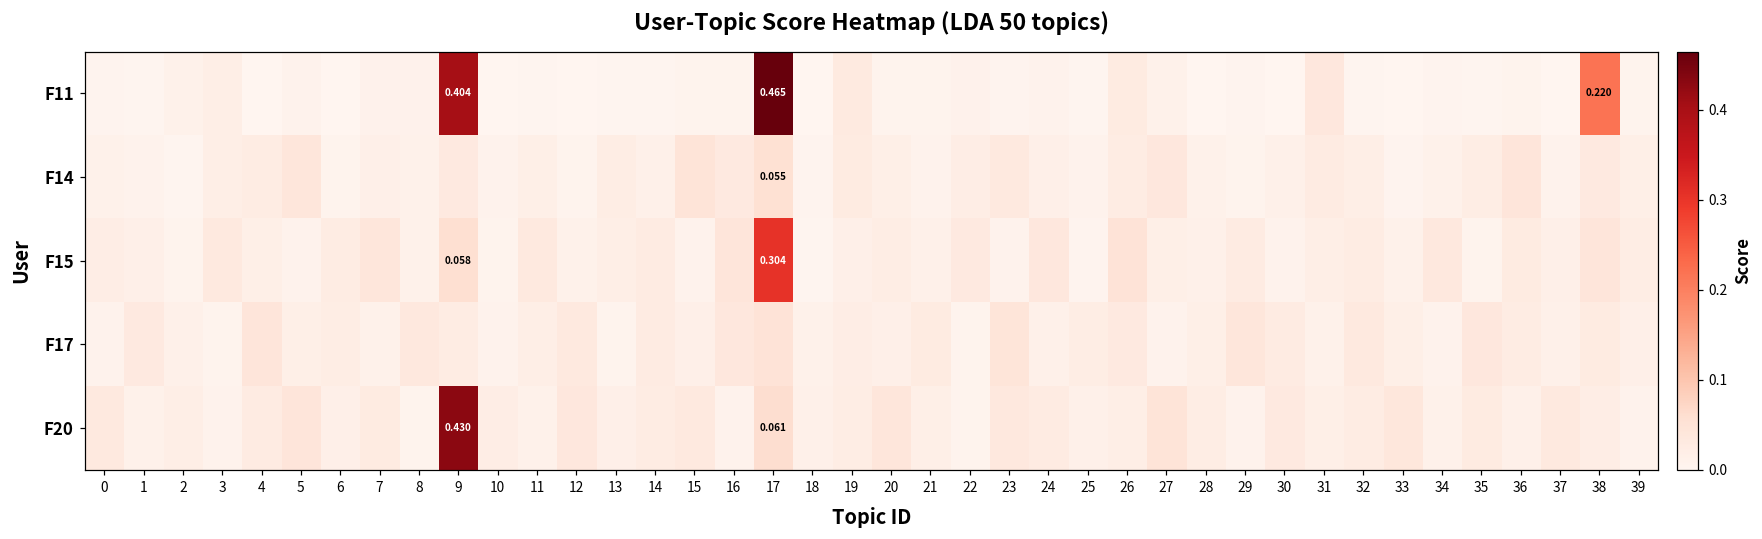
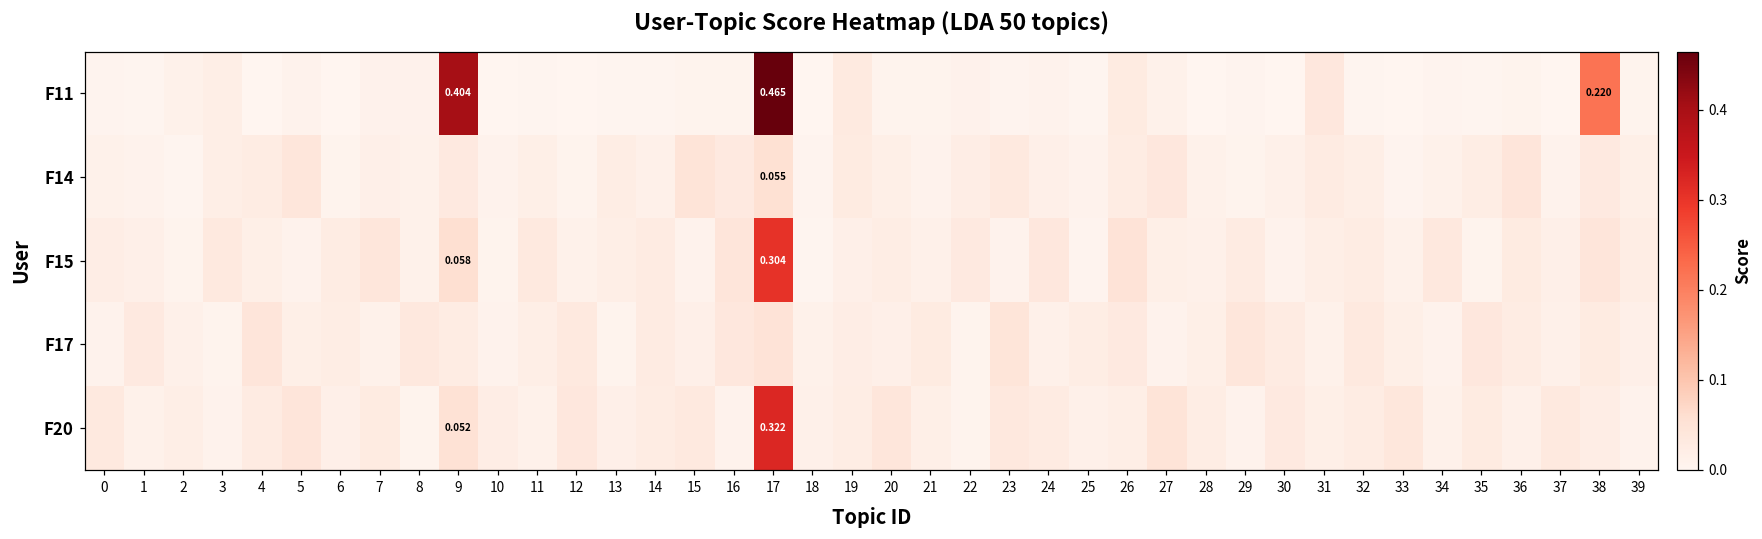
F20, 9: 0.430 -> 0.052
F20, 17: 0.061 -> 0.322
